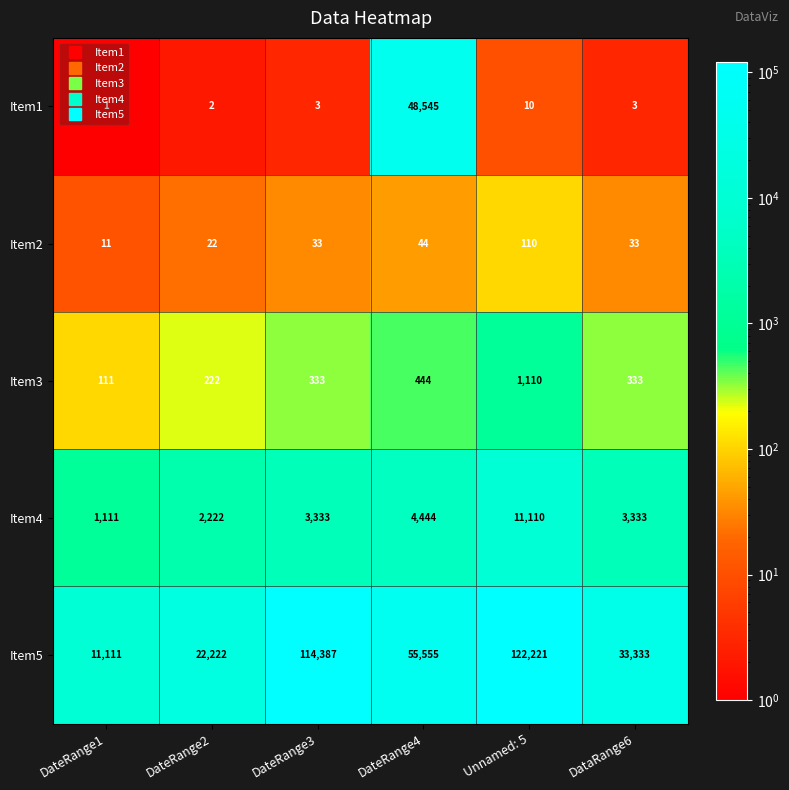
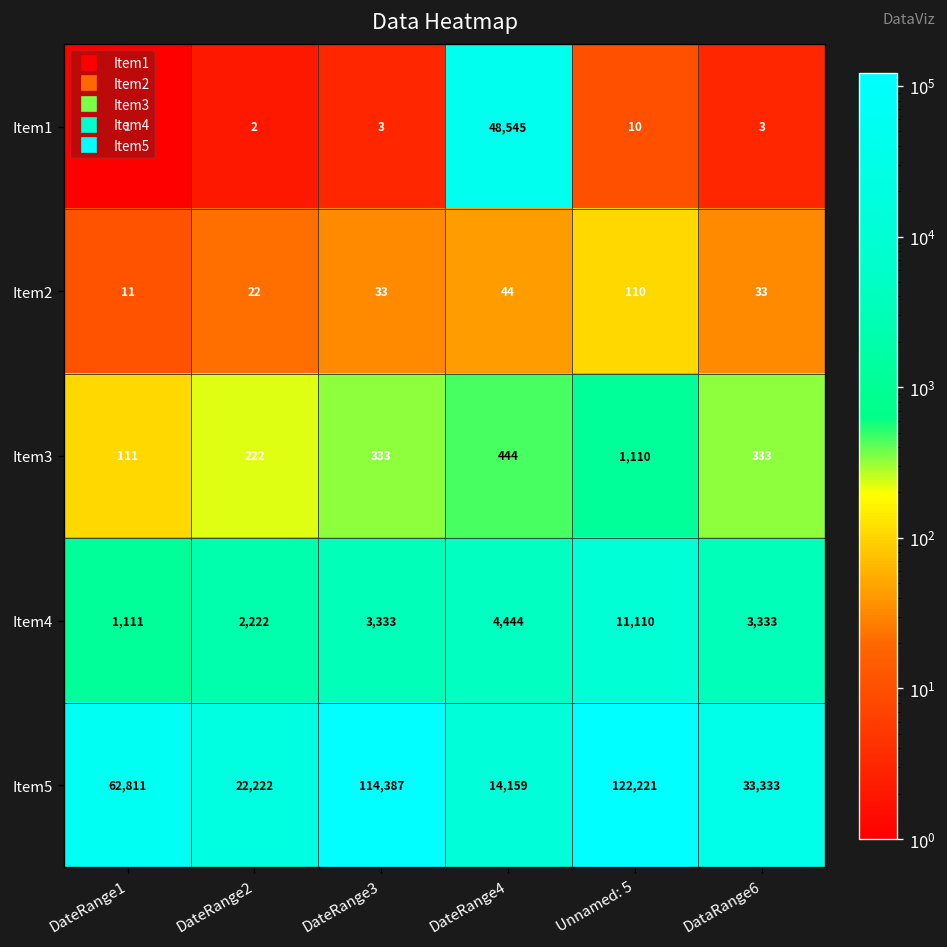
Item5, DateRange1: 11,111 -> 62,811
Item5, DateRange4: 55,555 -> 14,159
